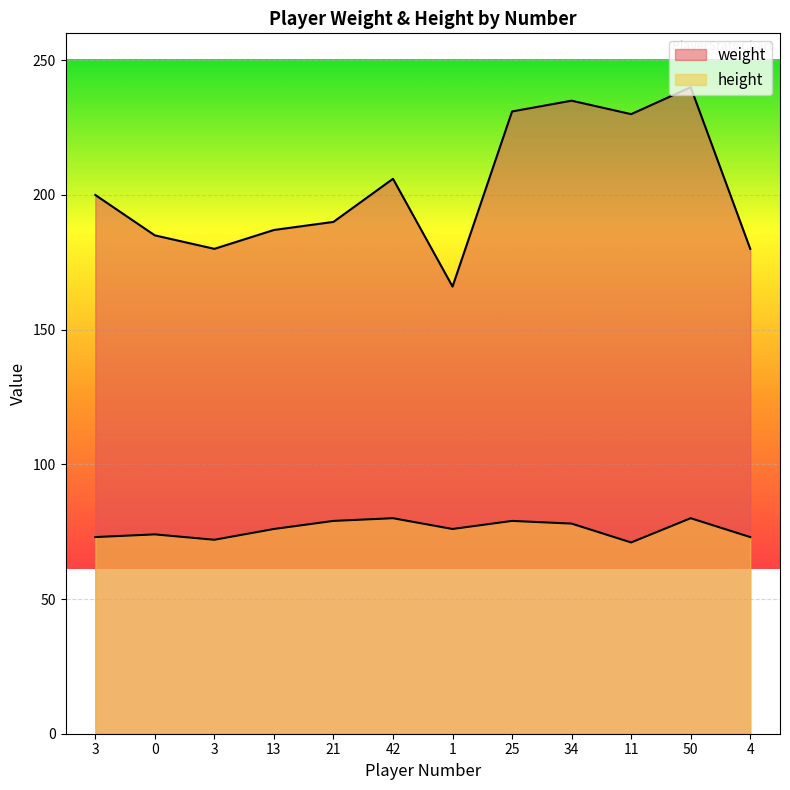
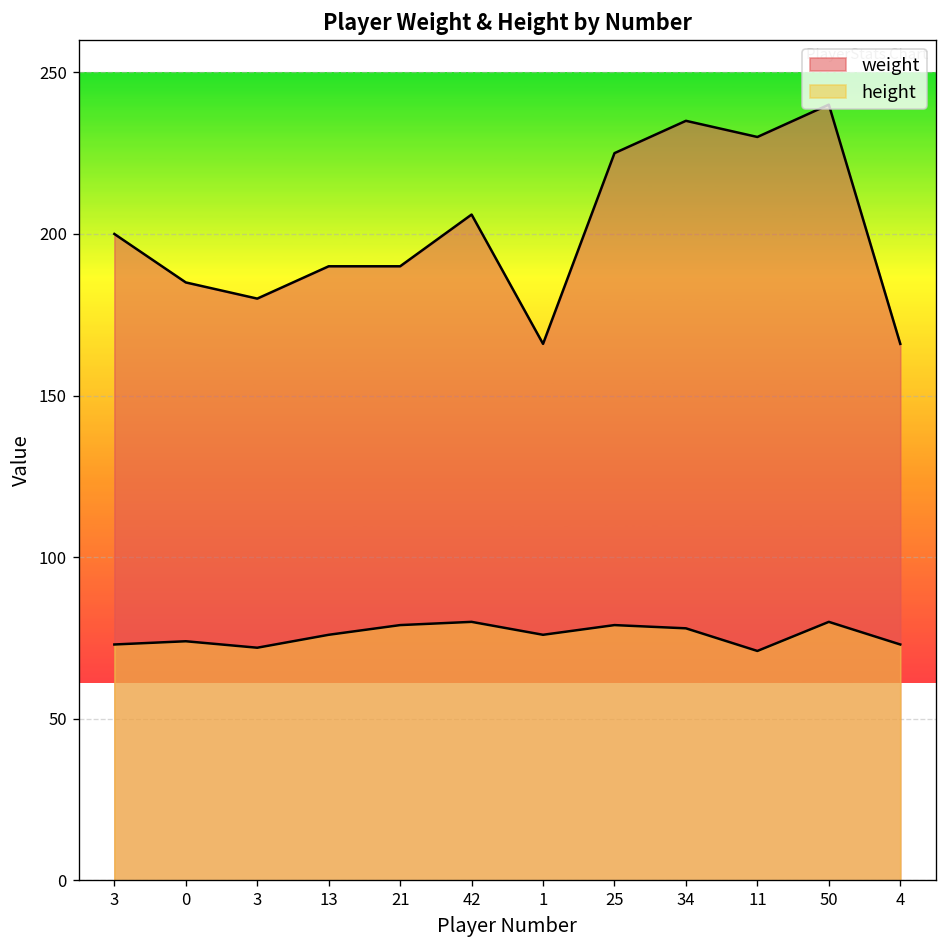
weight, 13: 187 -> 190
weight, 25: 231 -> 225
weight, 4: 180 -> 166
